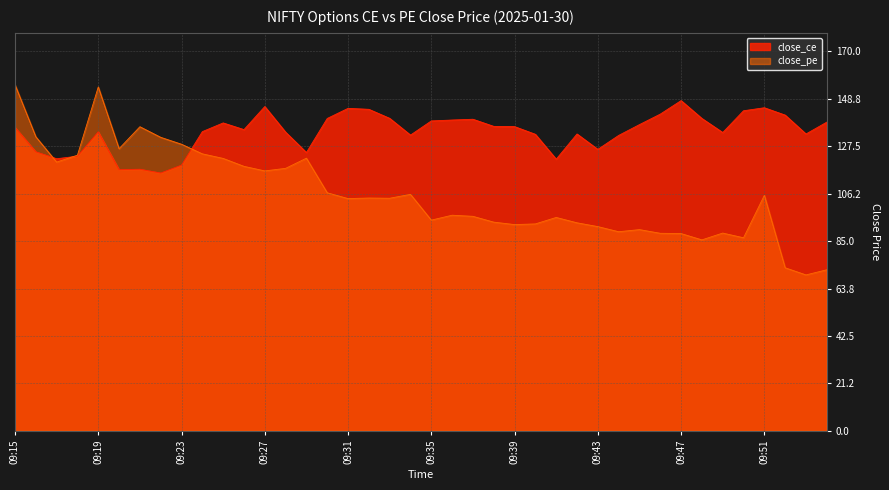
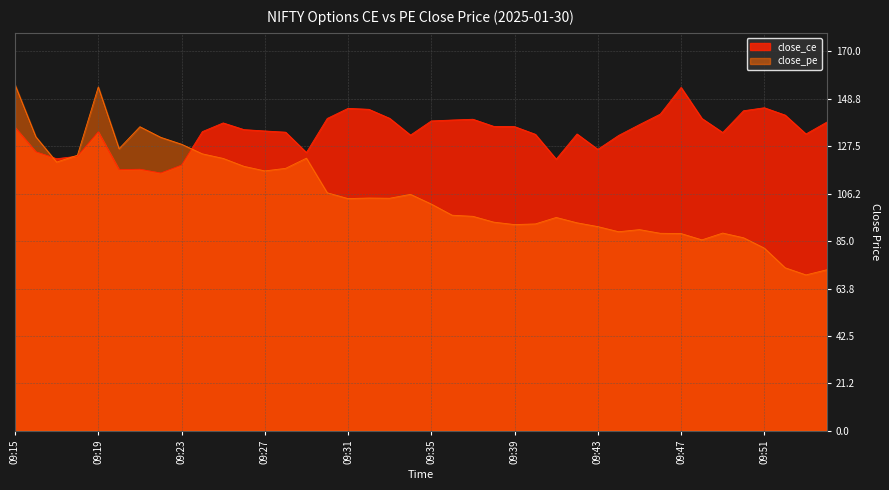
close_ce, 09:27: 145 -> 134
close_pe, 09:35: 94 -> 102
close_ce, 09:47: 148 -> 154
close_pe, 09:51: 106 -> 82
